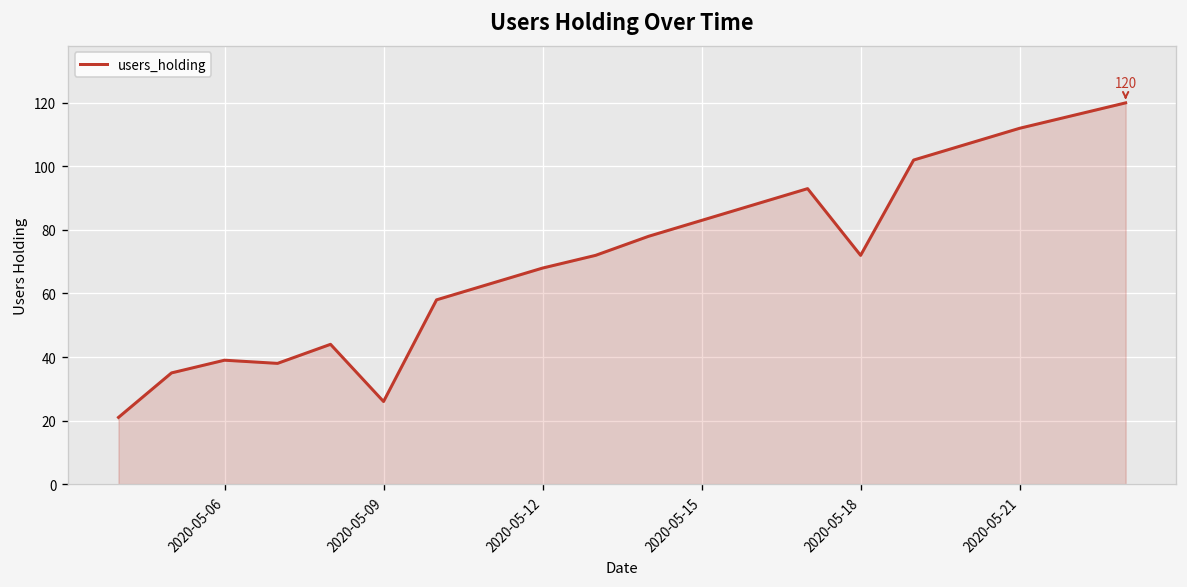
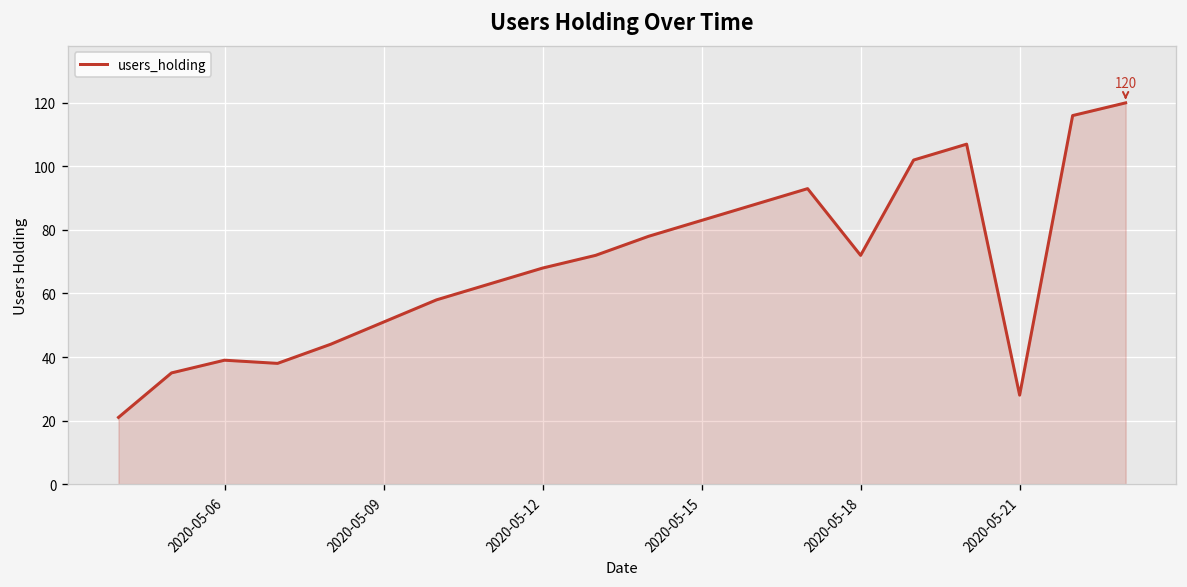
2020-05-09: 26 -> 51
2020-05-21: 112 -> 28
